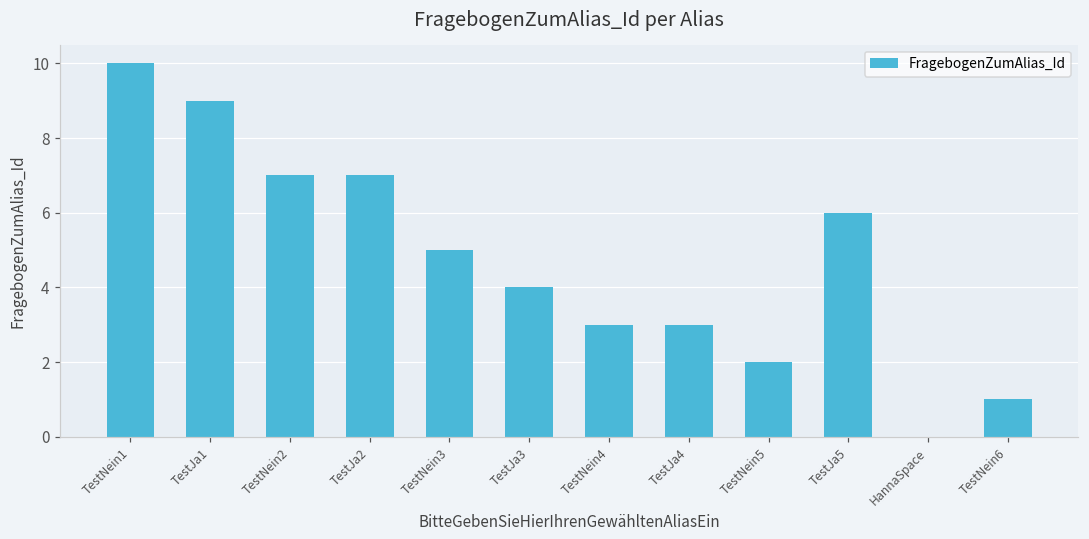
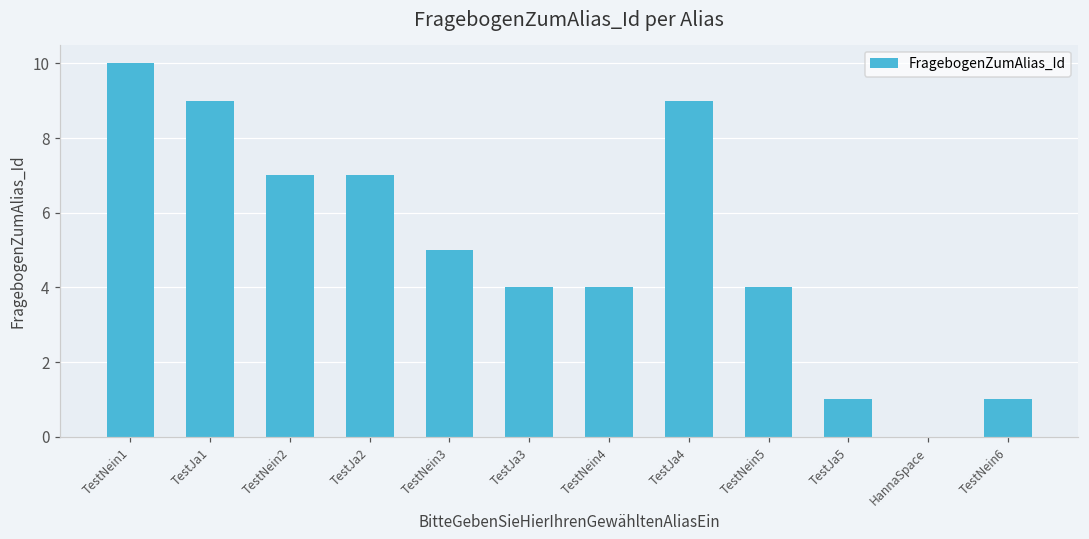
TestNein4: 3 -> 4
TestJa4: 3 -> 9
TestNein5: 2 -> 4
TestJa5: 6 -> 1
